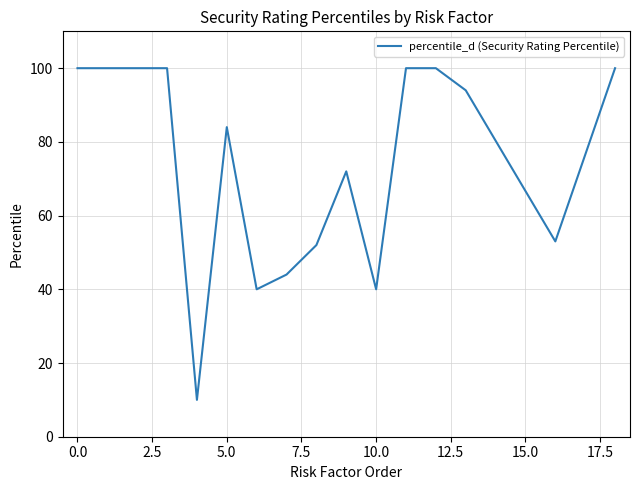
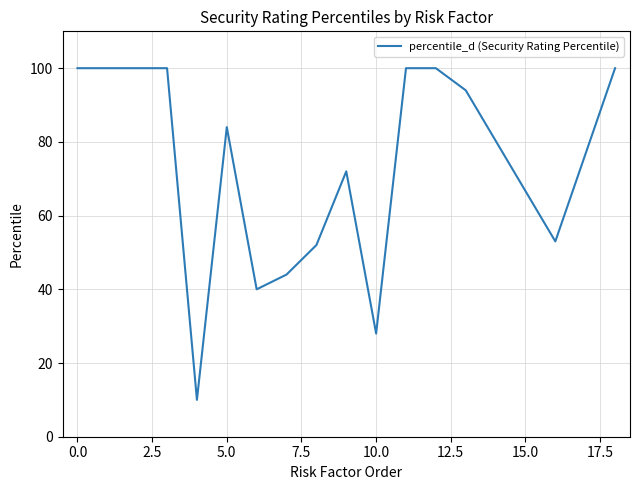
10.0: 40 -> 28
